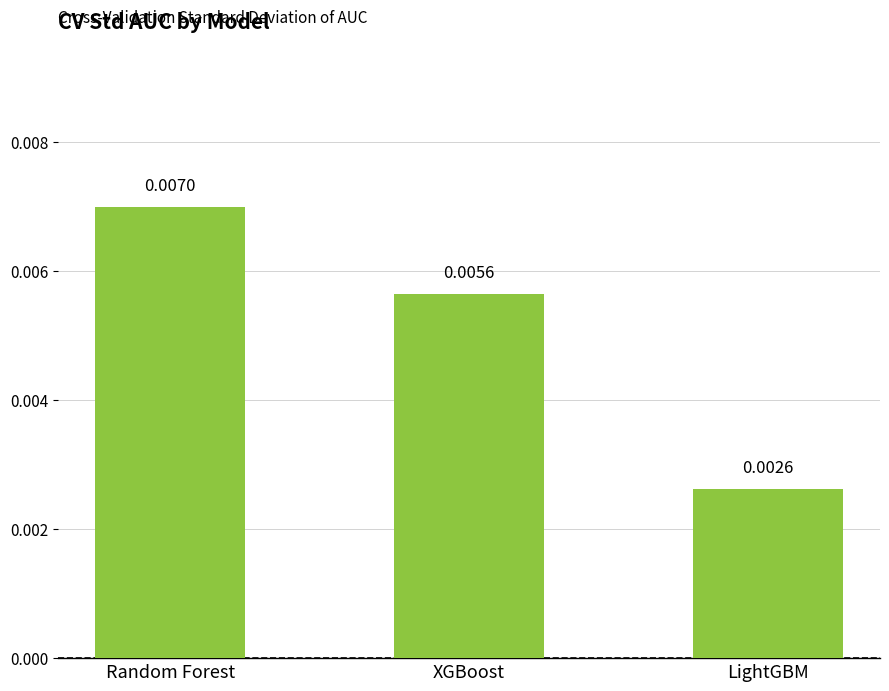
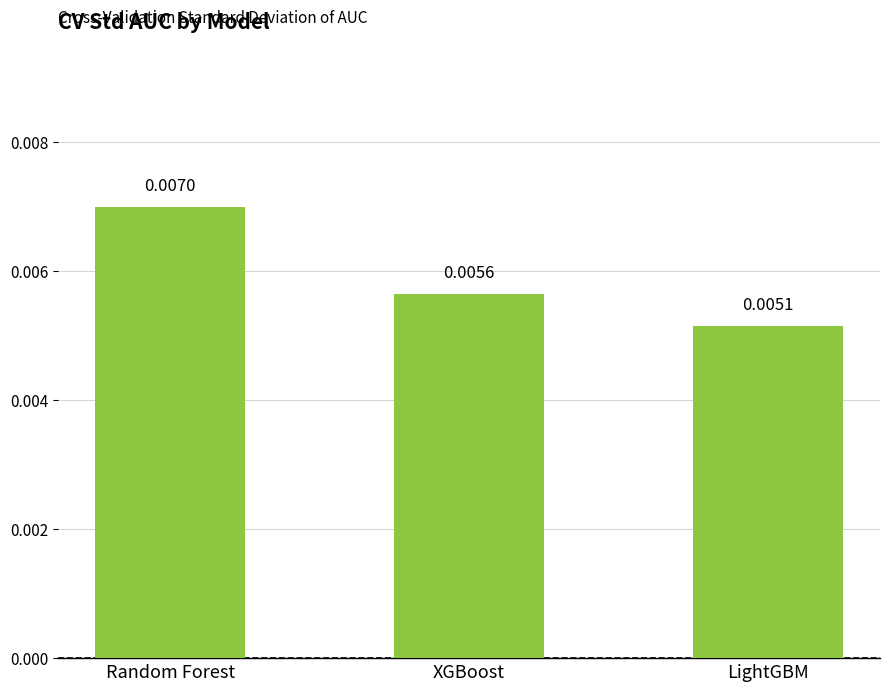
LightGBM: 0.0026 -> 0.0051
